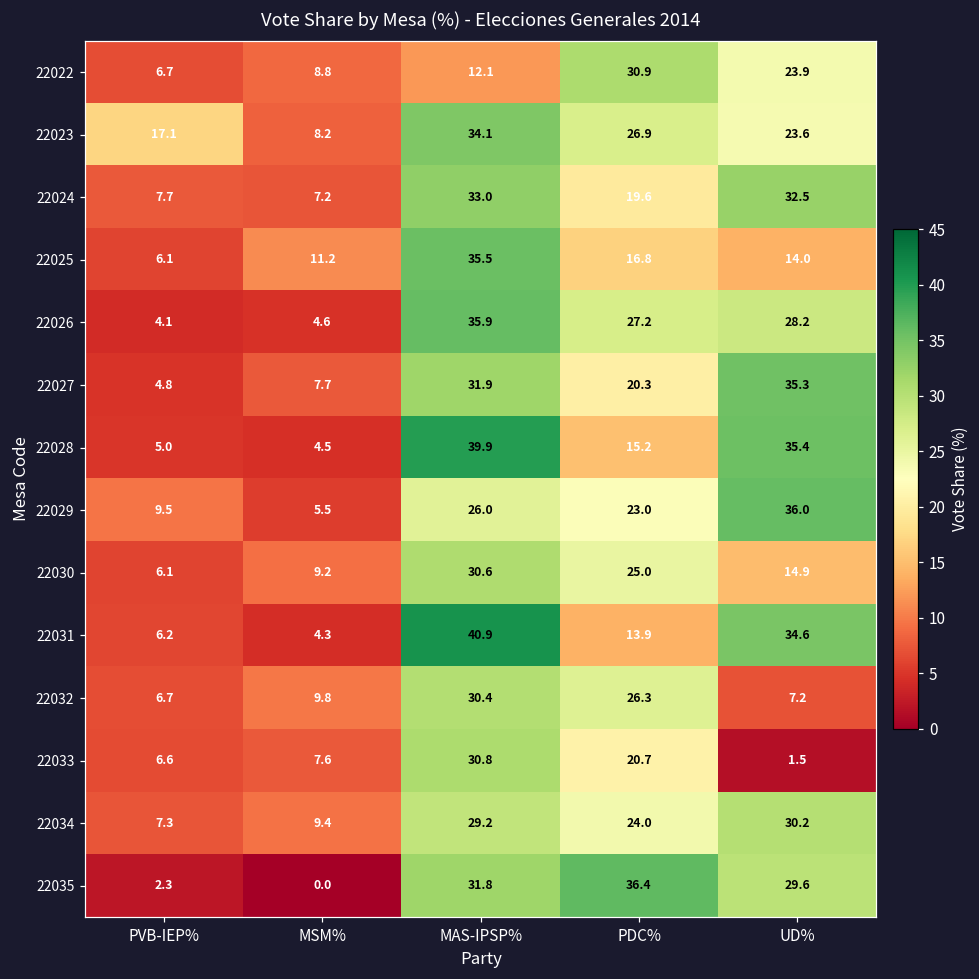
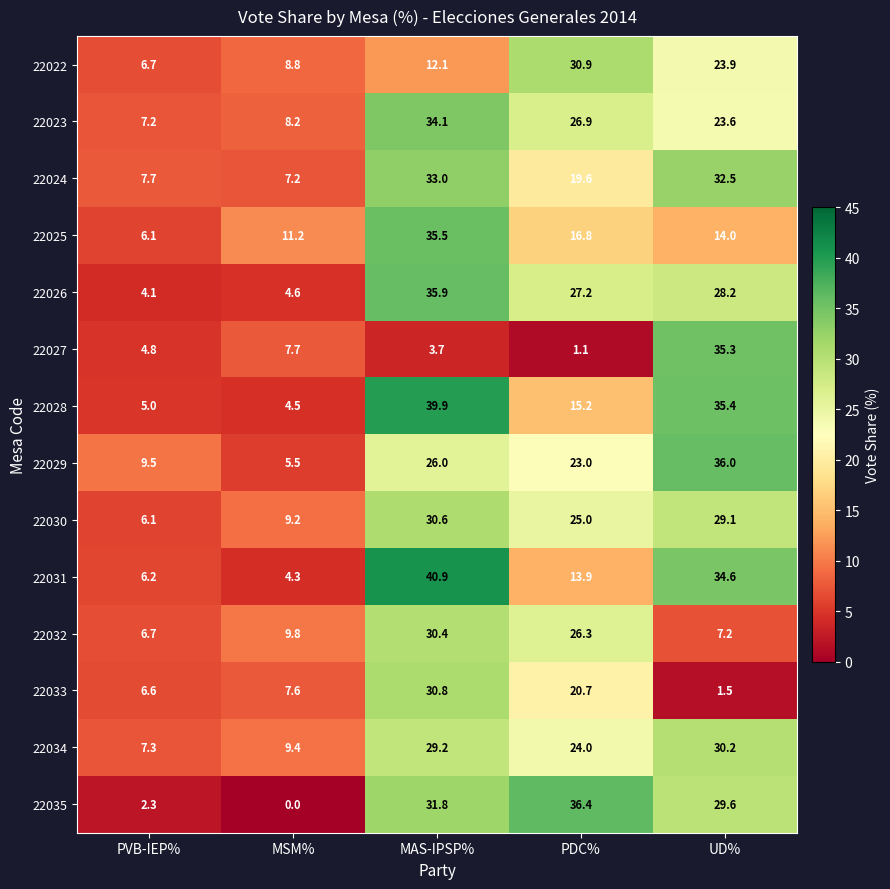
22023, PVB-IEP%: 17.1 -> 7.2
22027, MAS-IPSP%: 31.9 -> 3.7
22027, PDC%: 20.3 -> 1.1
22030, UD%: 14.9 -> 29.1
